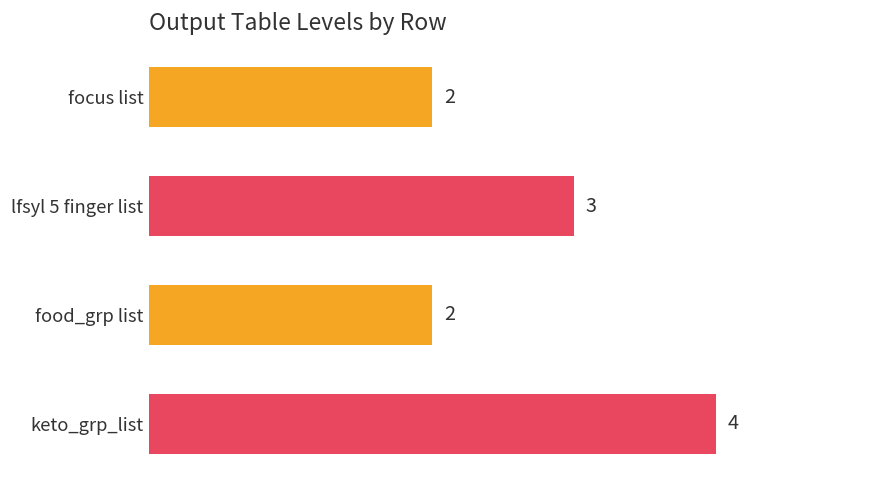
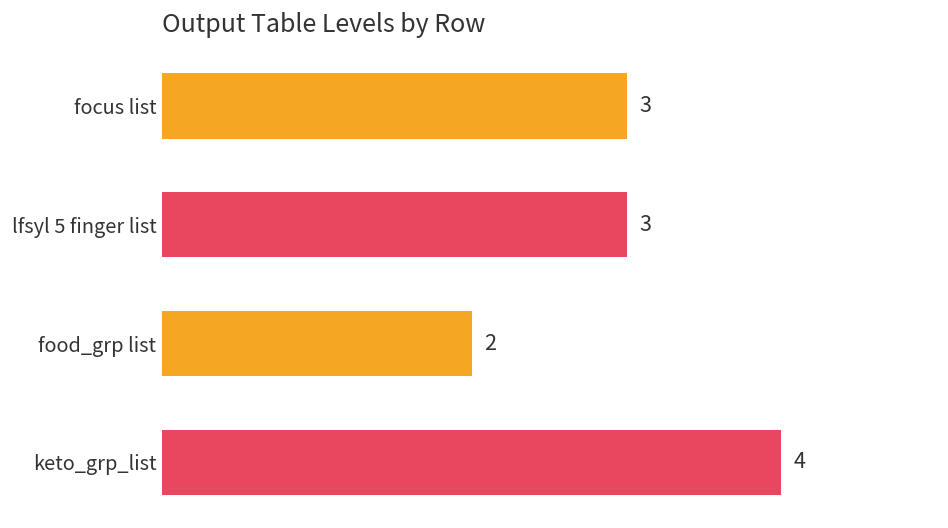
focus list: 2 -> 3
